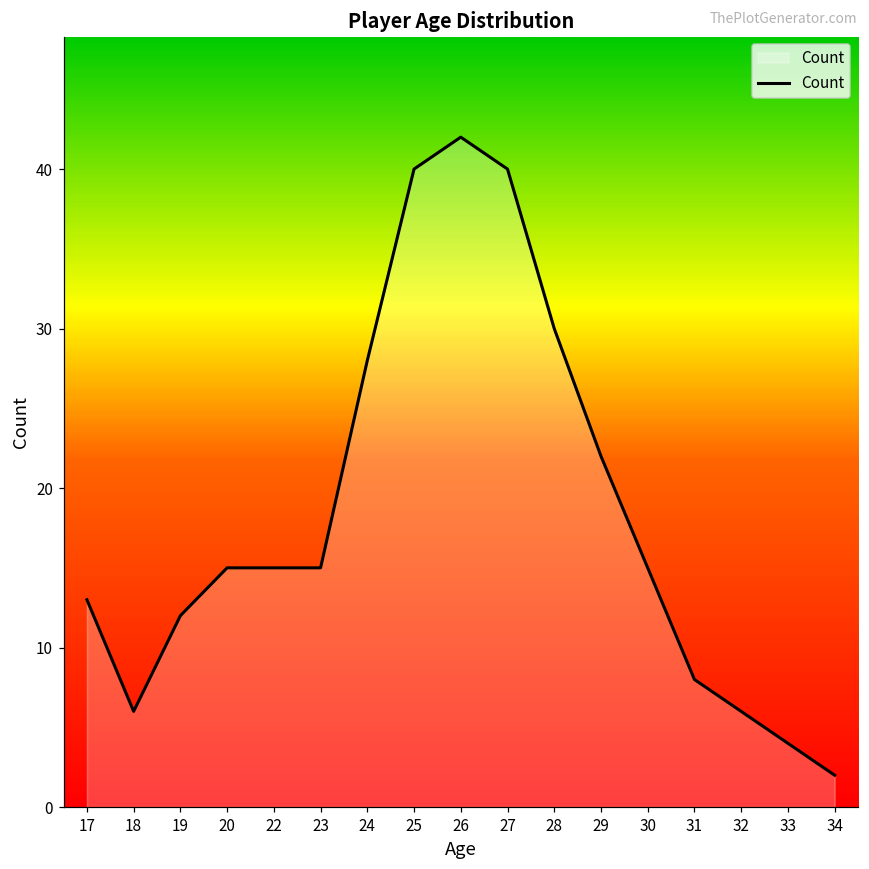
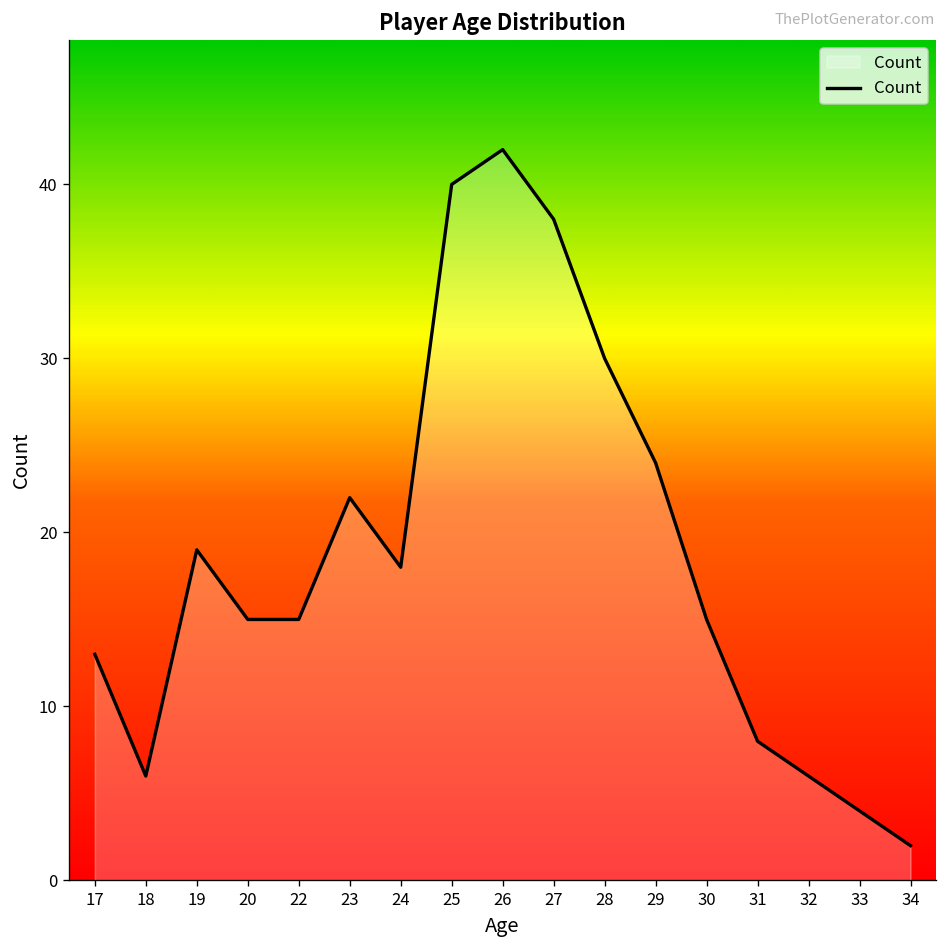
19: 12 -> 19
23: 15 -> 22
24: 28 -> 18
27: 40 -> 38
29: 22 -> 24
